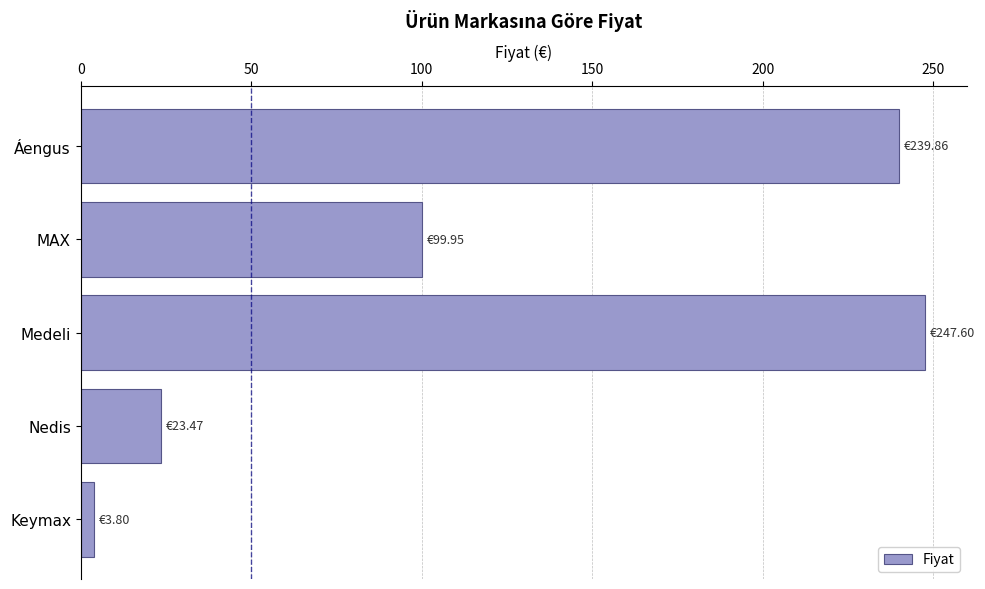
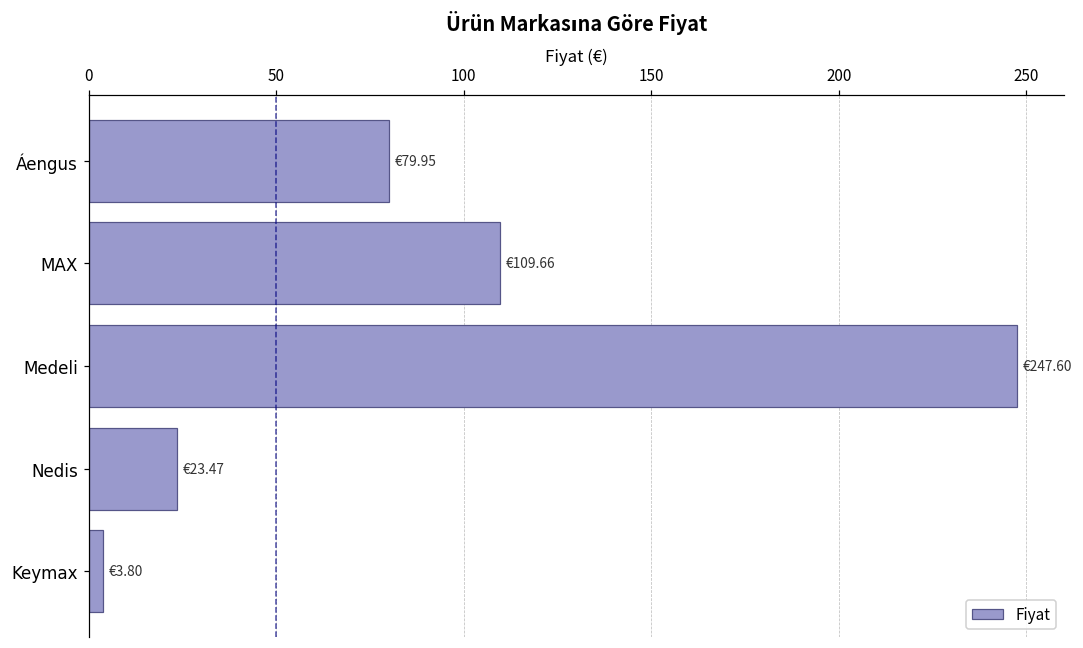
Áengus: €239.86 -> €79.95
MAX: €99.95 -> €109.66
